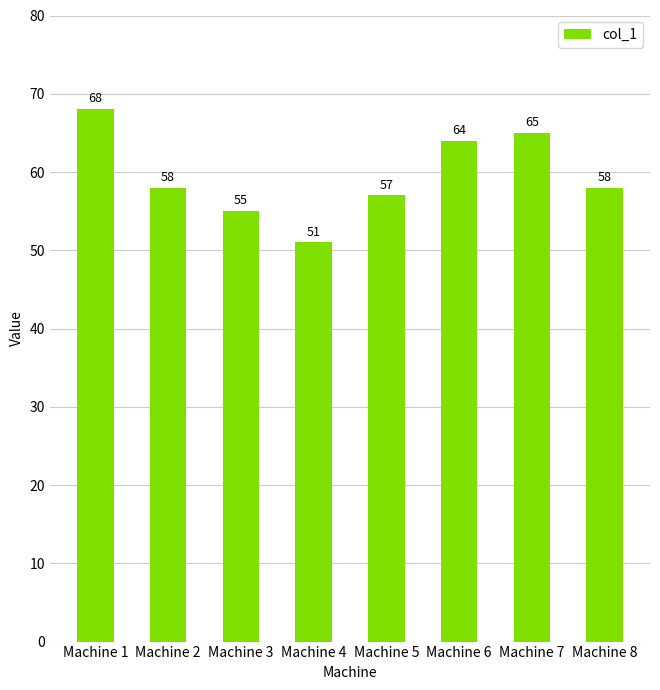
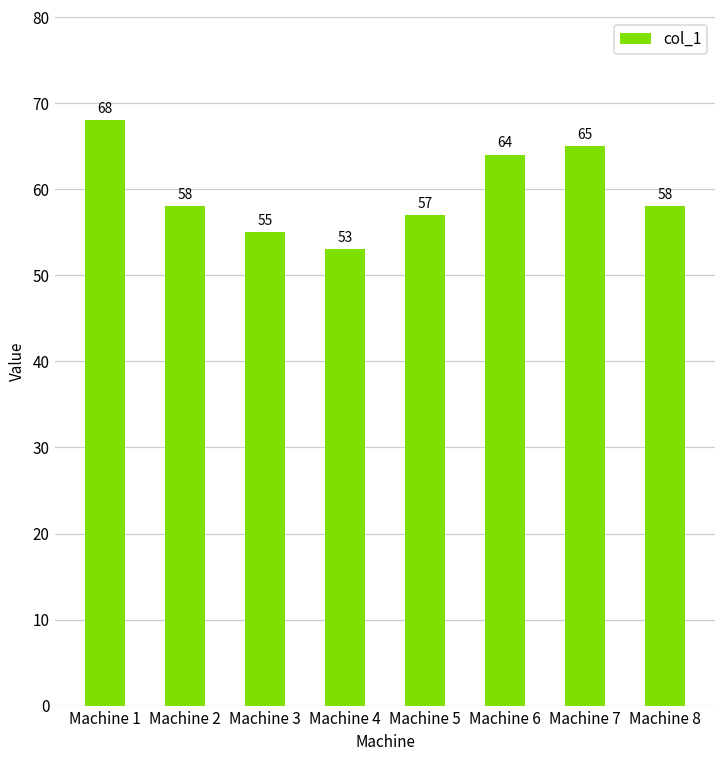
Machine 4: 51 -> 53
